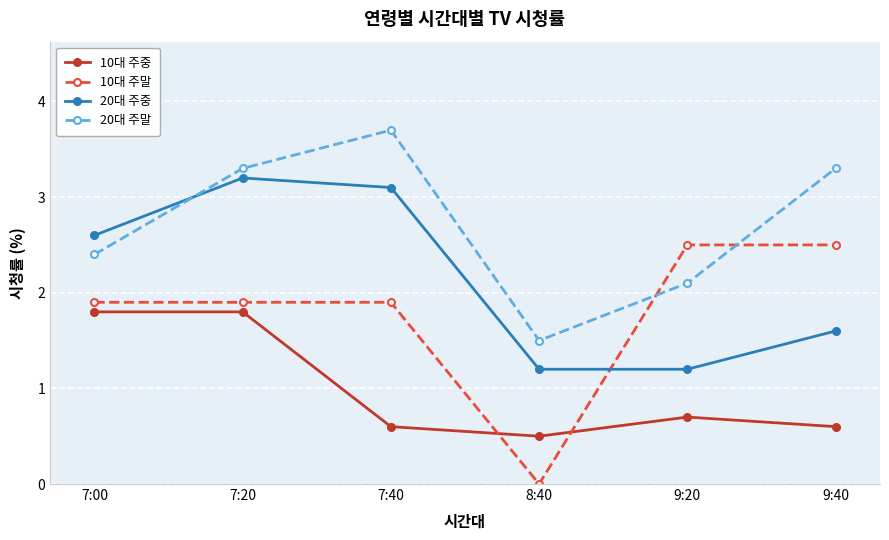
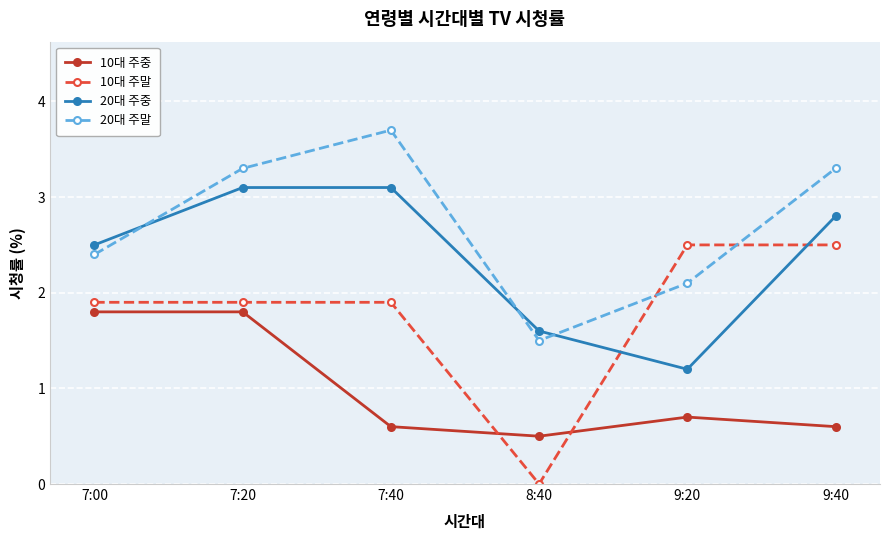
20대 주중, 7:00: 2.6 -> 2.5
20대 주중, 7:20: 3.2 -> 3.1
20대 주중, 8:40: 1.2 -> 1.6
20대 주중, 9:40: 1.6 -> 2.8
